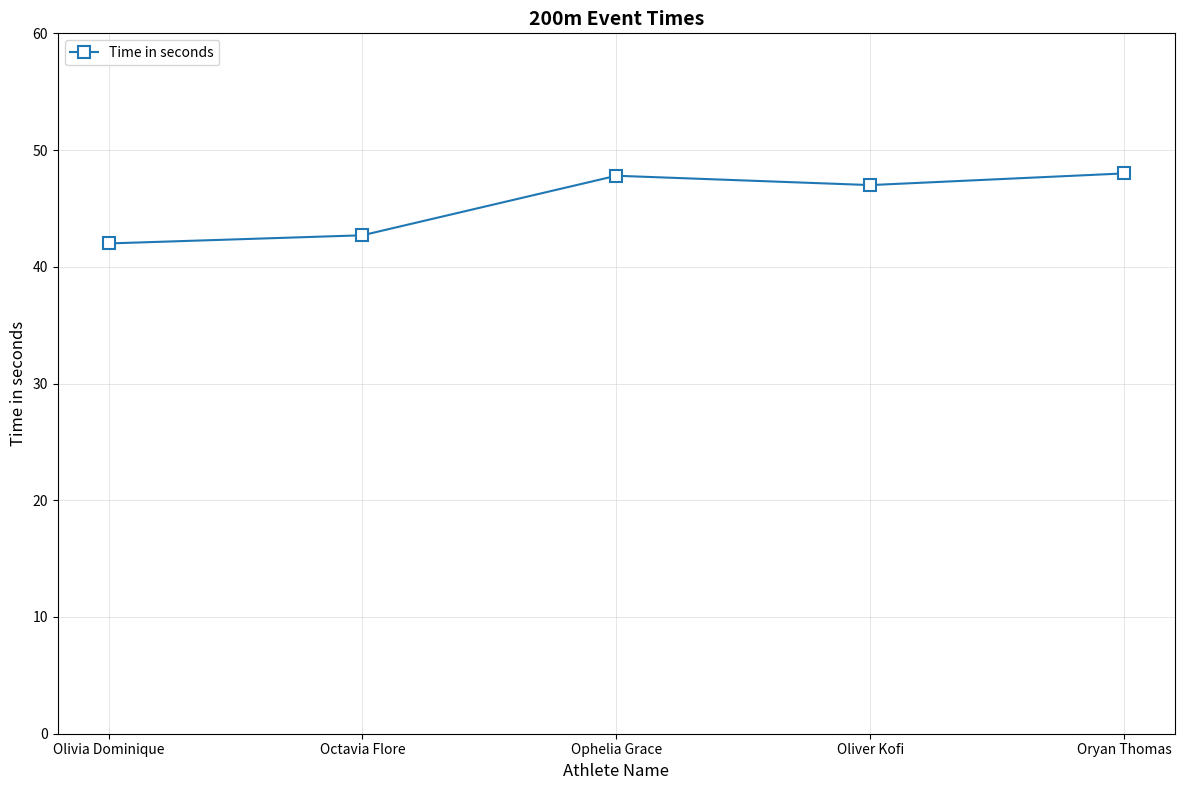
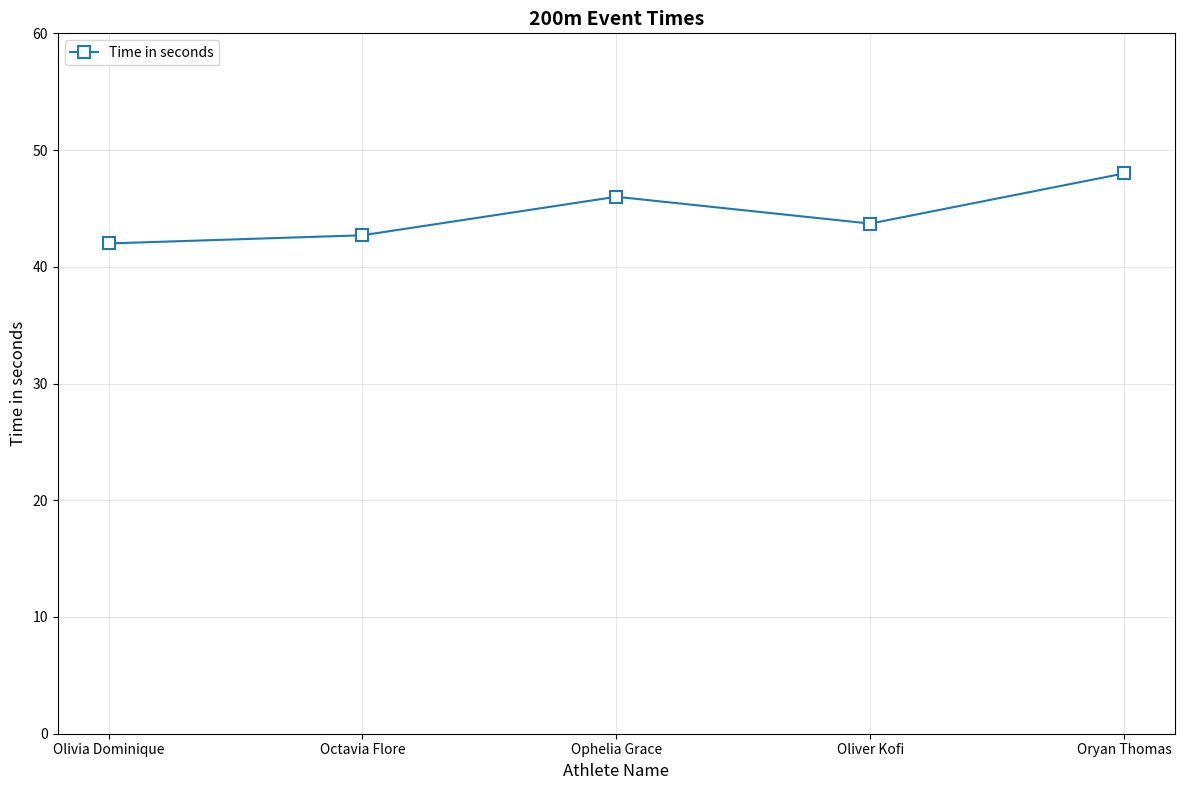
Ophelia Grace: 47.8 -> 46.0
Oliver Kofi: 47.0 -> 43.7
